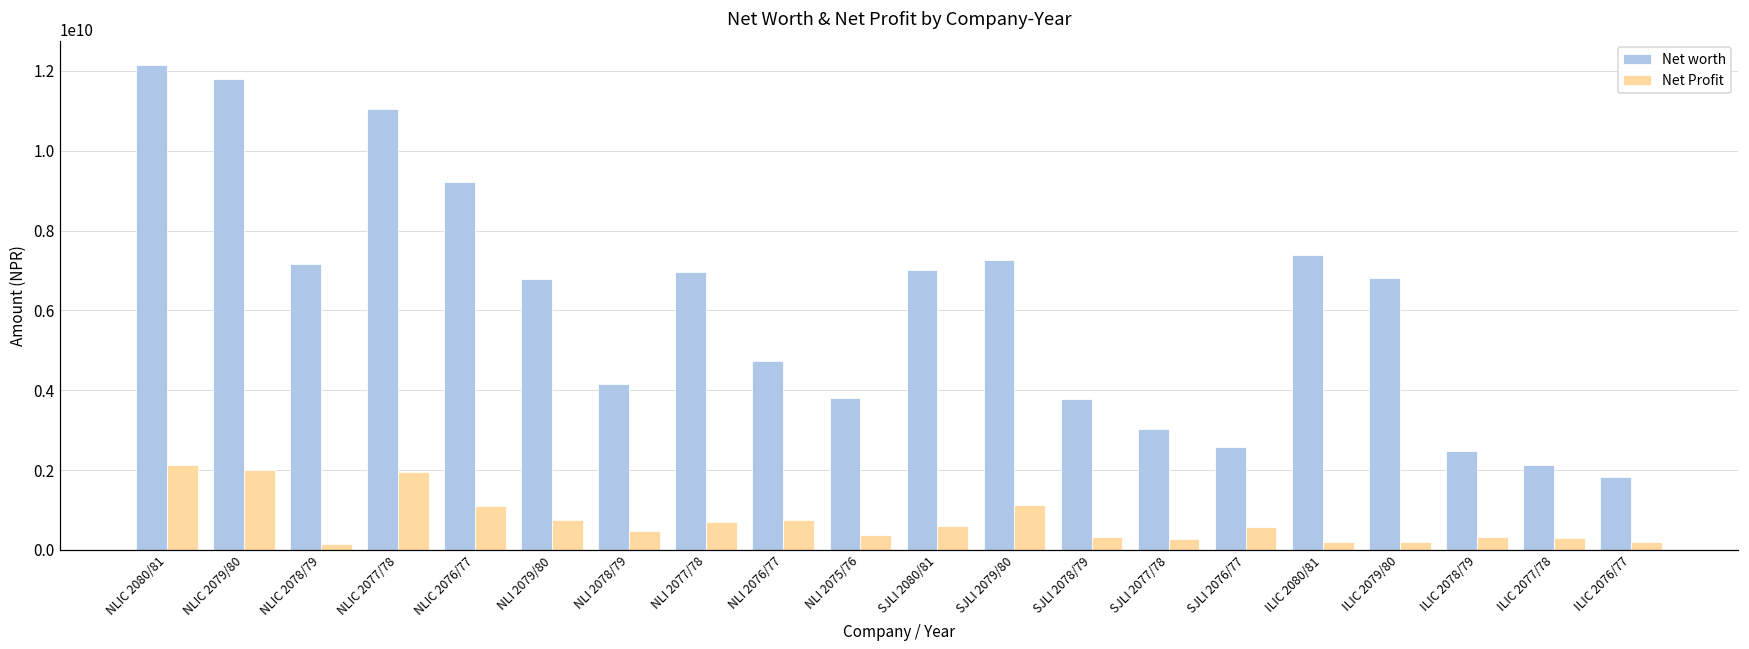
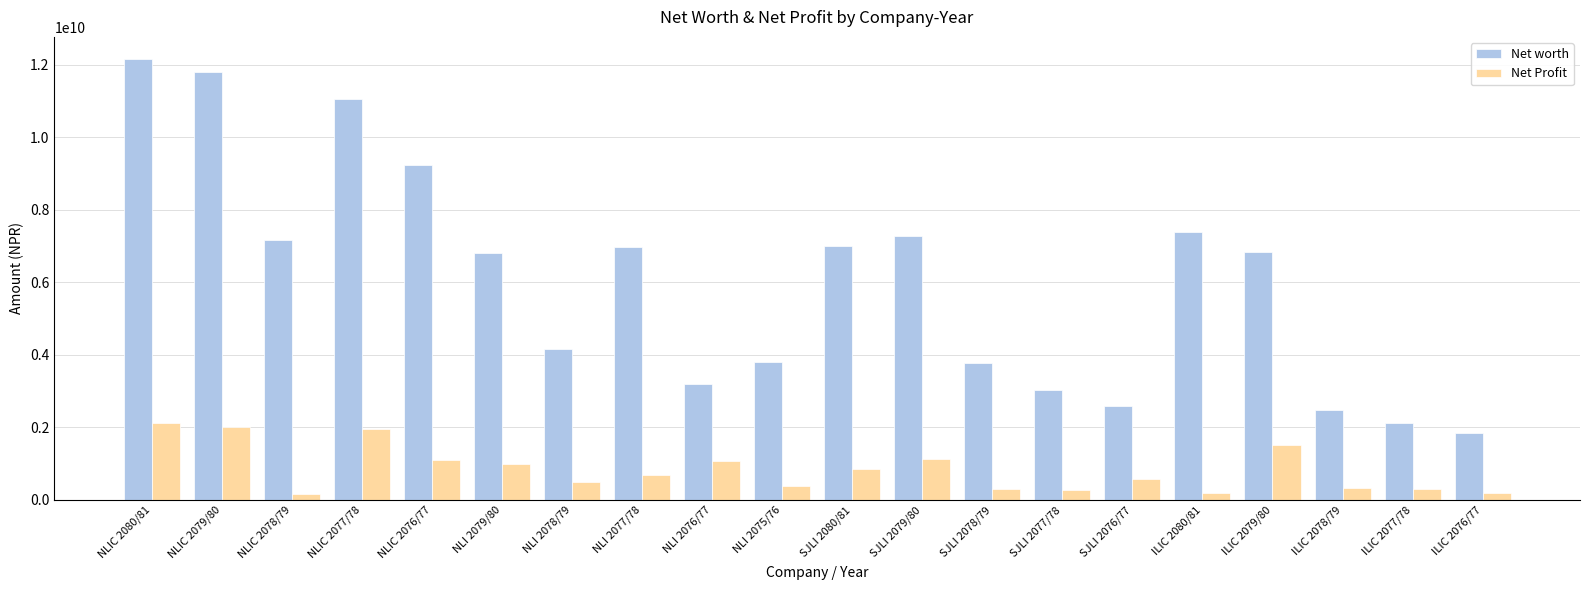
Net Profit, NLI 2079/80: 700000000 -> 1000000000
Net worth, NLI 2076/77: 4700000000 -> 3200000000
Net Profit, NLI 2076/77: 700000000 -> 1100000000
Net Profit, SJLI 2080/81: 600000000 -> 900000000
Net Profit, ILIC 2079/80: 200000000 -> 1500000000
